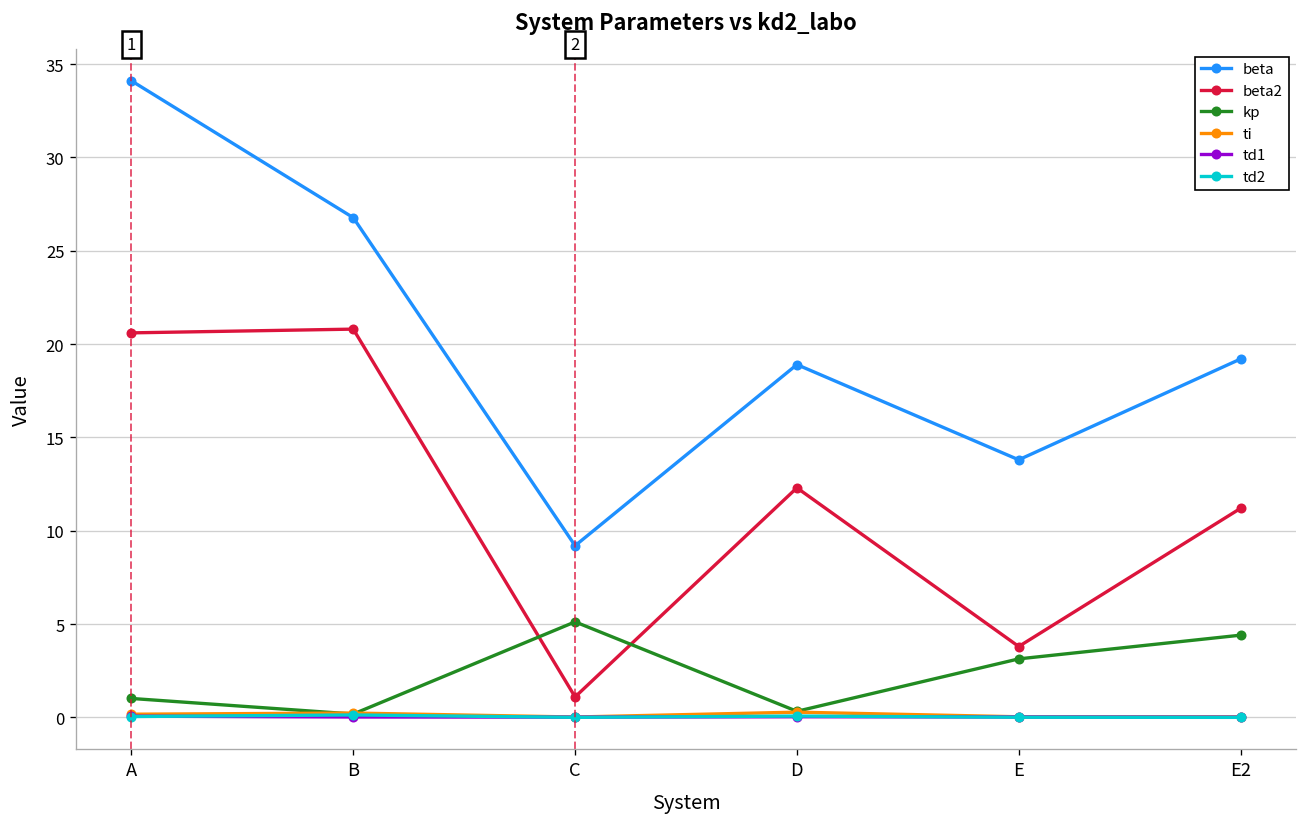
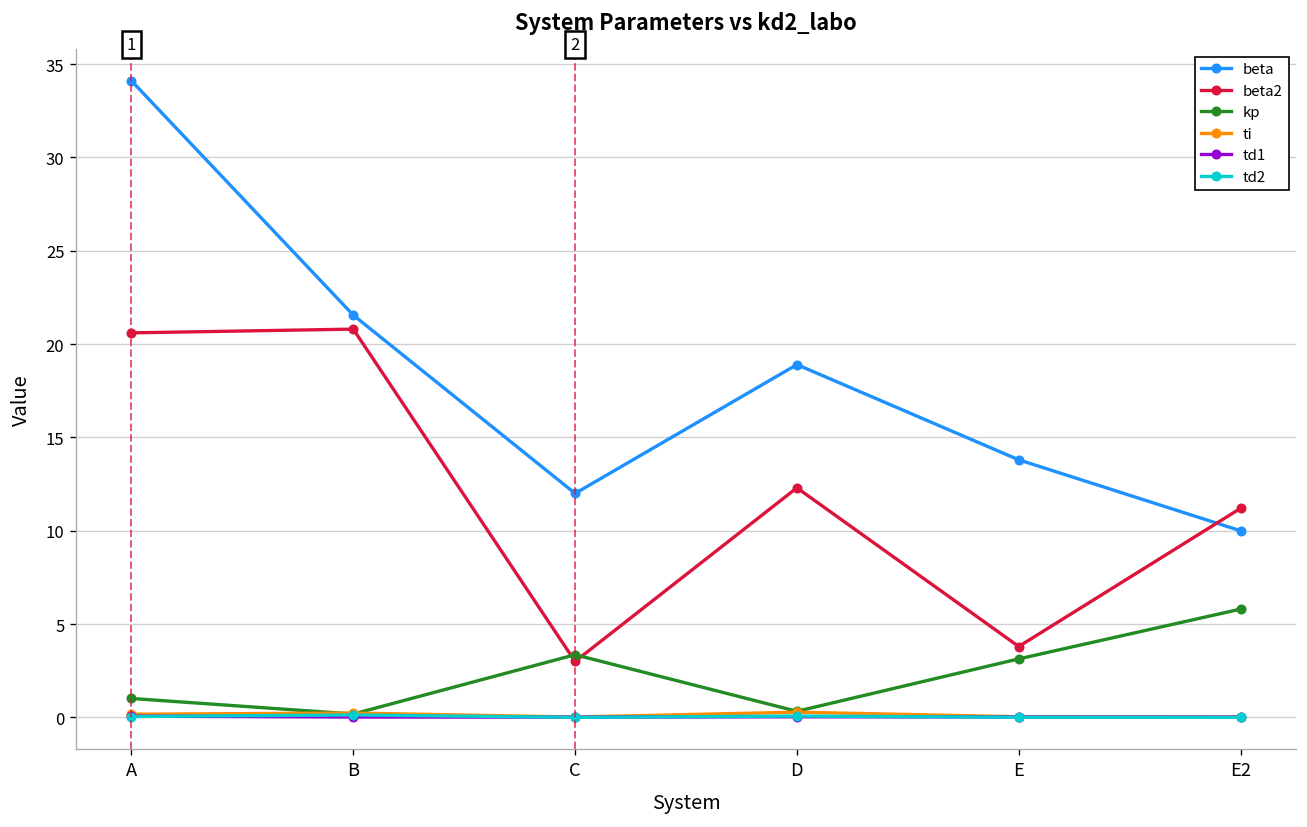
beta, B: 26.8 -> 21.6
beta, C: 9.2 -> 12.0
beta2, C: 1.1 -> 3.0
kp, C: 5.1 -> 3.4
beta, E2: 19.2 -> 10.0
kp, E2: 4.4 -> 5.8
